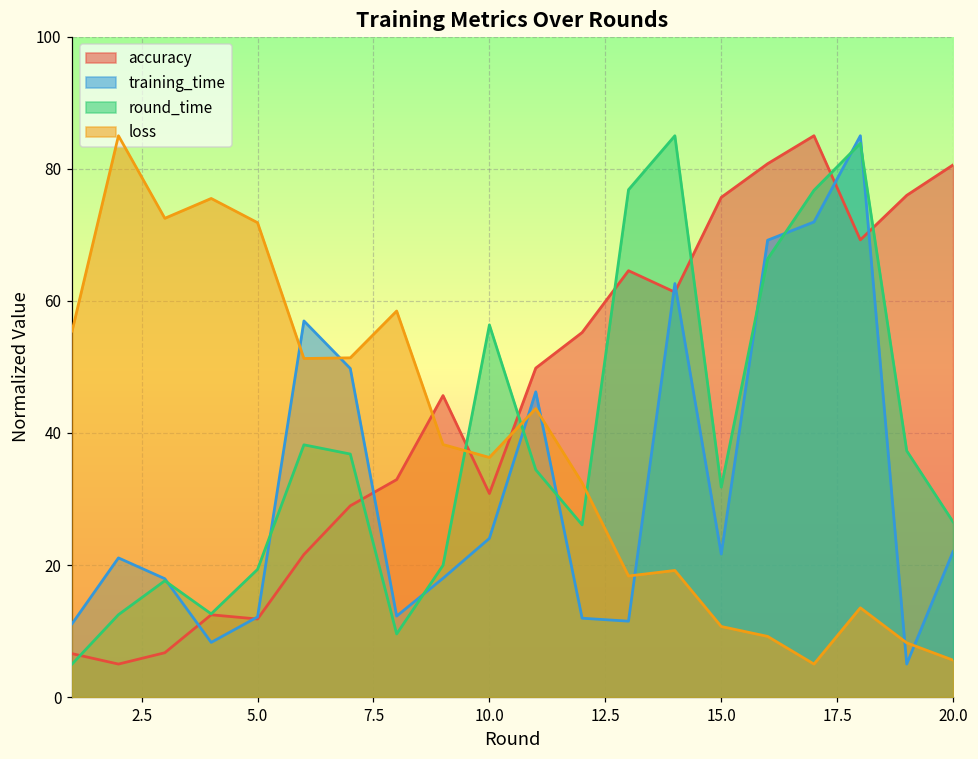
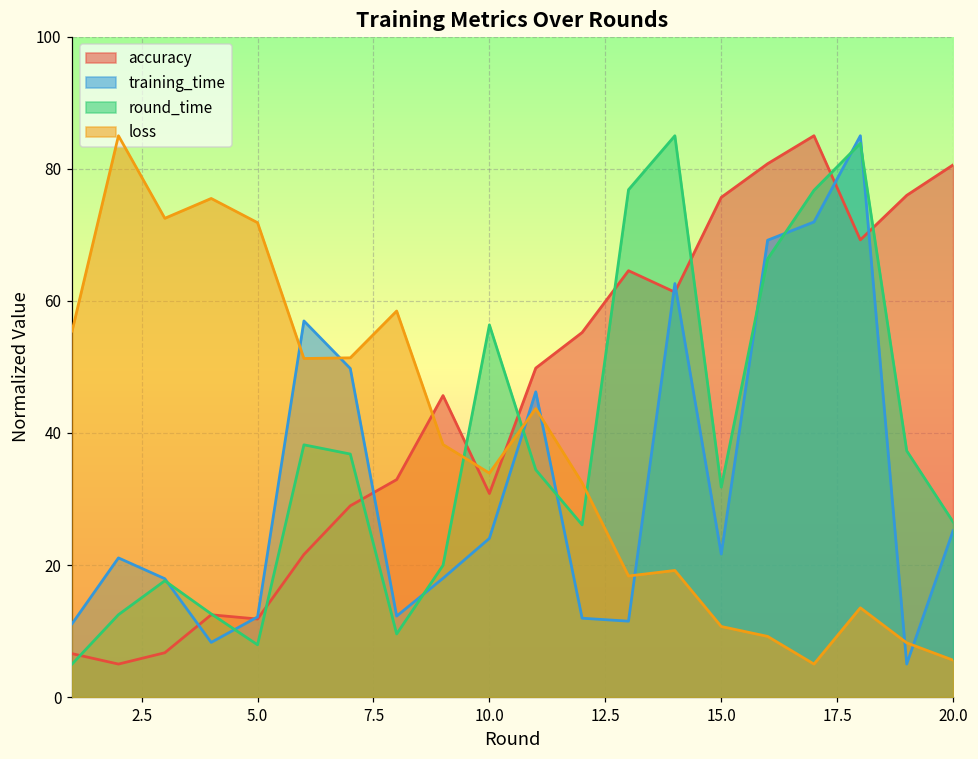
round_time, 5.0: 19 -> 8
loss, 10.0: 36 -> 34
training_time, 20.0: 22 -> 25
